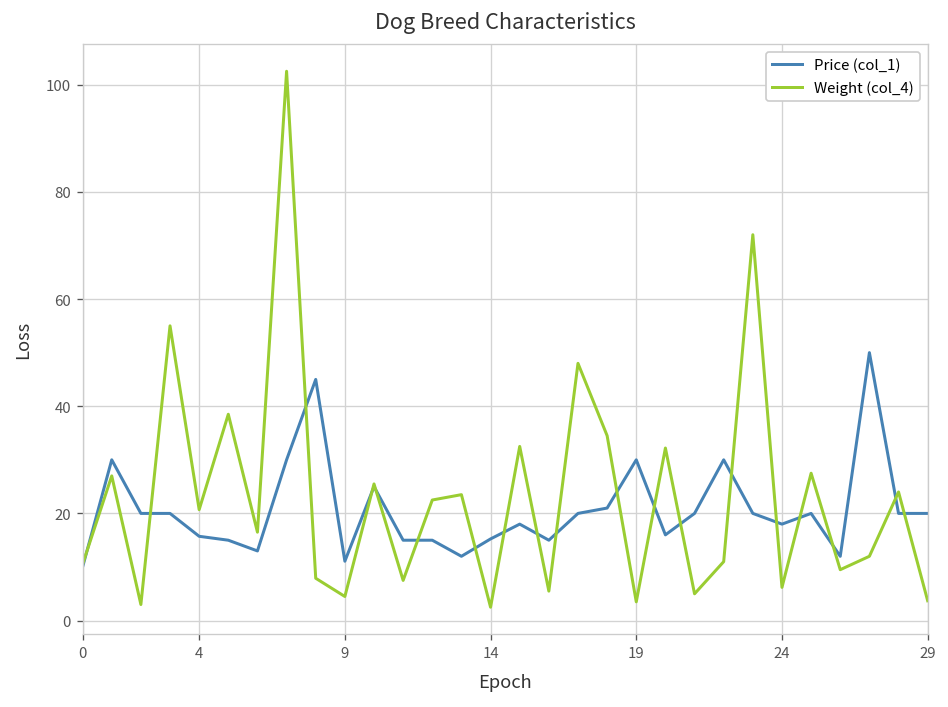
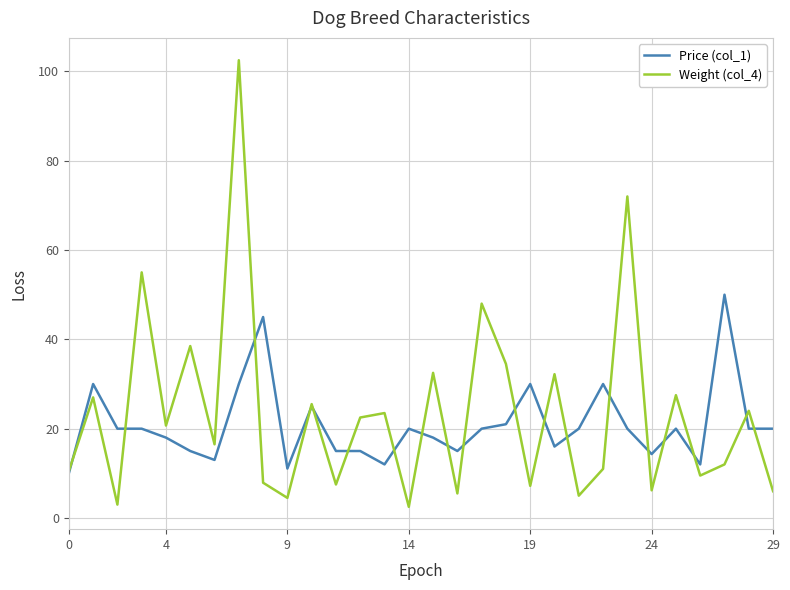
Price (col_1), 4: 16 -> 18
Price (col_1), 14: 15 -> 20
Weight (col_4), 19: 4 -> 7
Price (col_1), 24: 18 -> 14
Weight (col_4), 29: 4 -> 6
